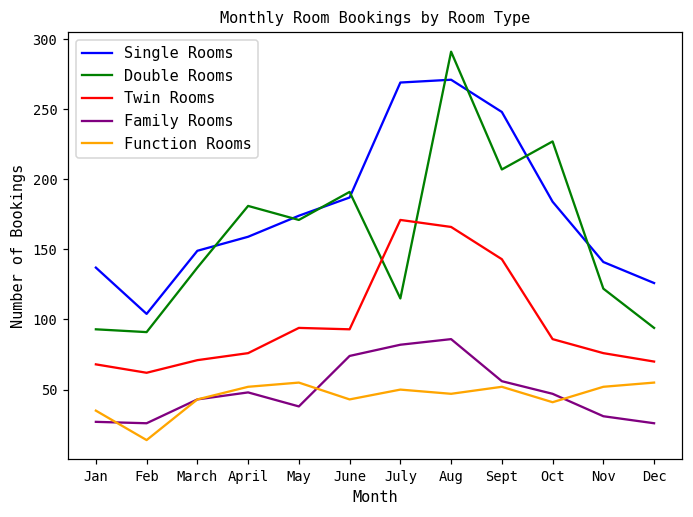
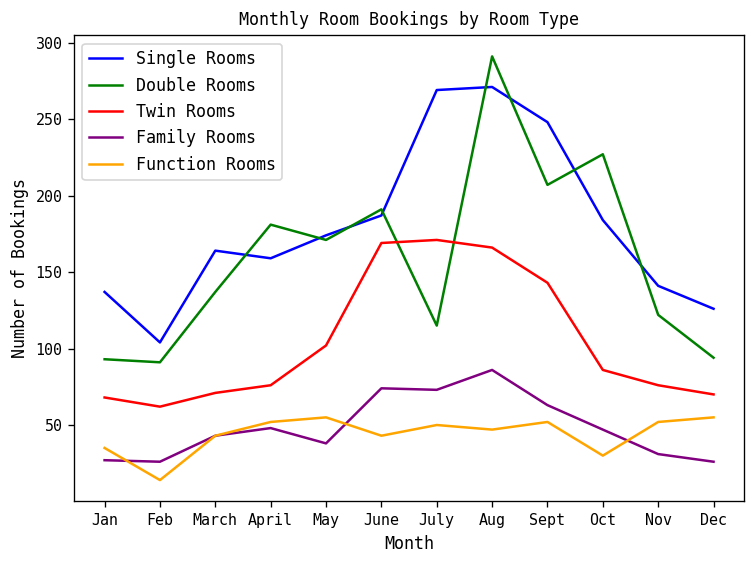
Single Rooms, March: 149 -> 164
Twin Rooms, May: 94 -> 102
Twin Rooms, June: 93 -> 169
Family Rooms, July: 82 -> 73
Family Rooms, Sept: 56 -> 63
Function Rooms, Oct: 41 -> 30
